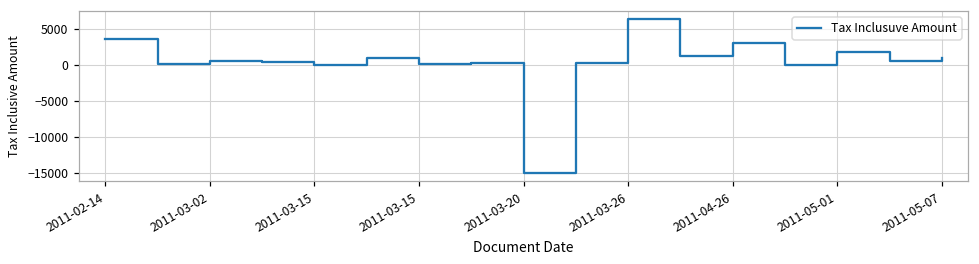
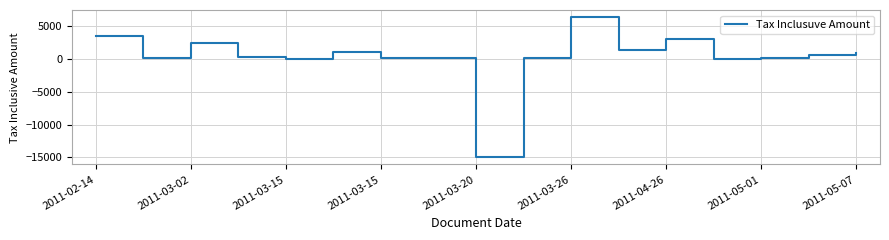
2011-03-02: 0 -> 2000
2011-05-01: 2000 -> 0
